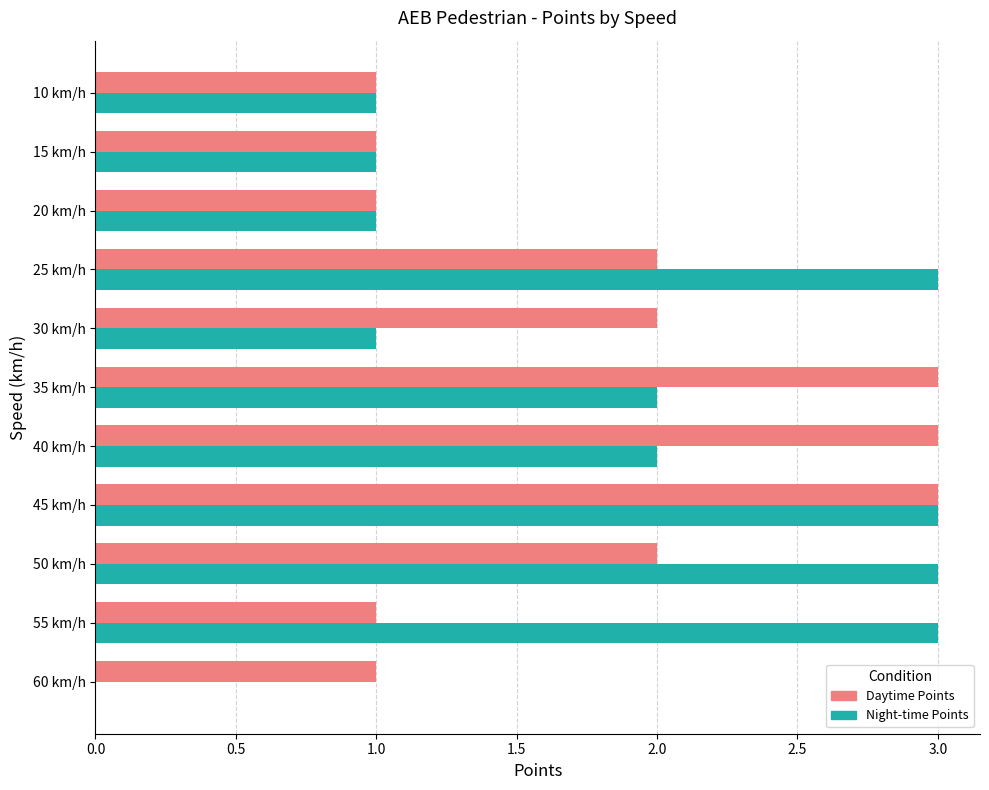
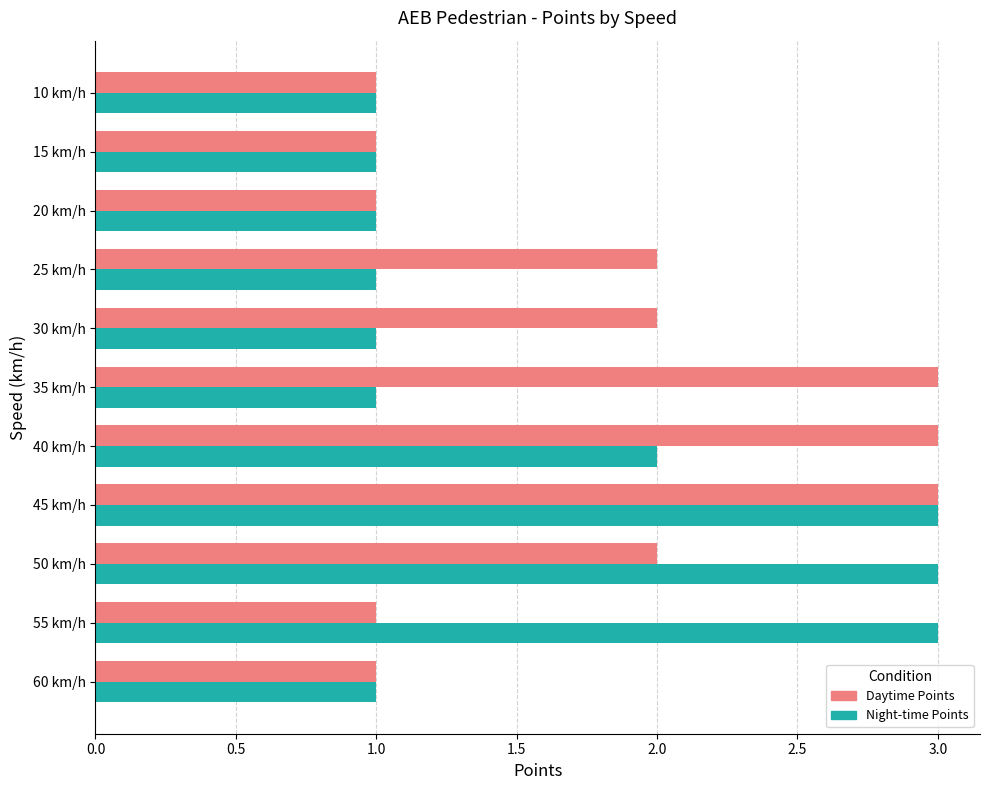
Night-time Points, 25 km/h: 3 -> 1
Night-time Points, 35 km/h: 2 -> 1
Night-time Points, 60 km/h: 0 -> 1
